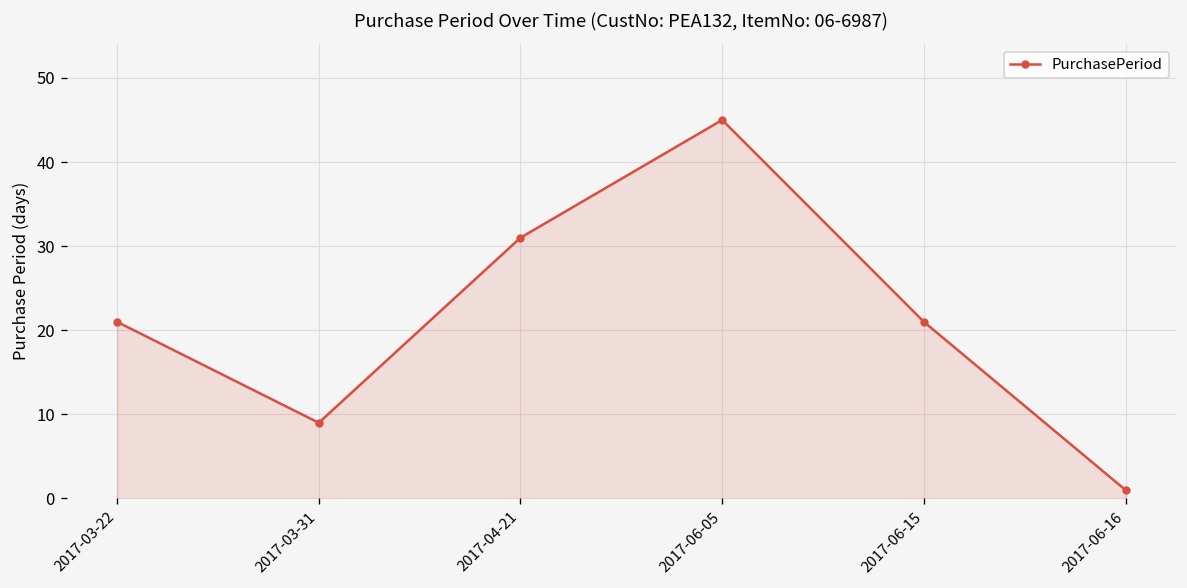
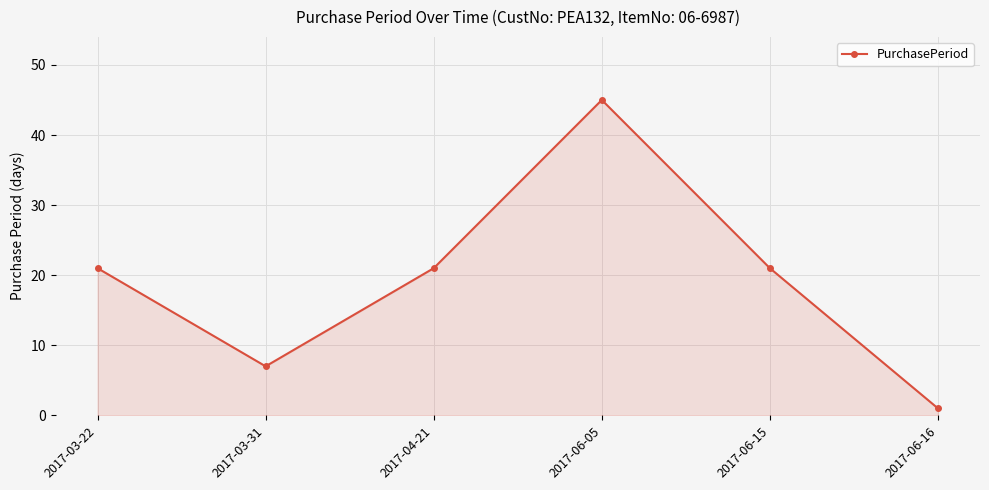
2017-03-31: 9 -> 7
2017-04-21: 31 -> 21
